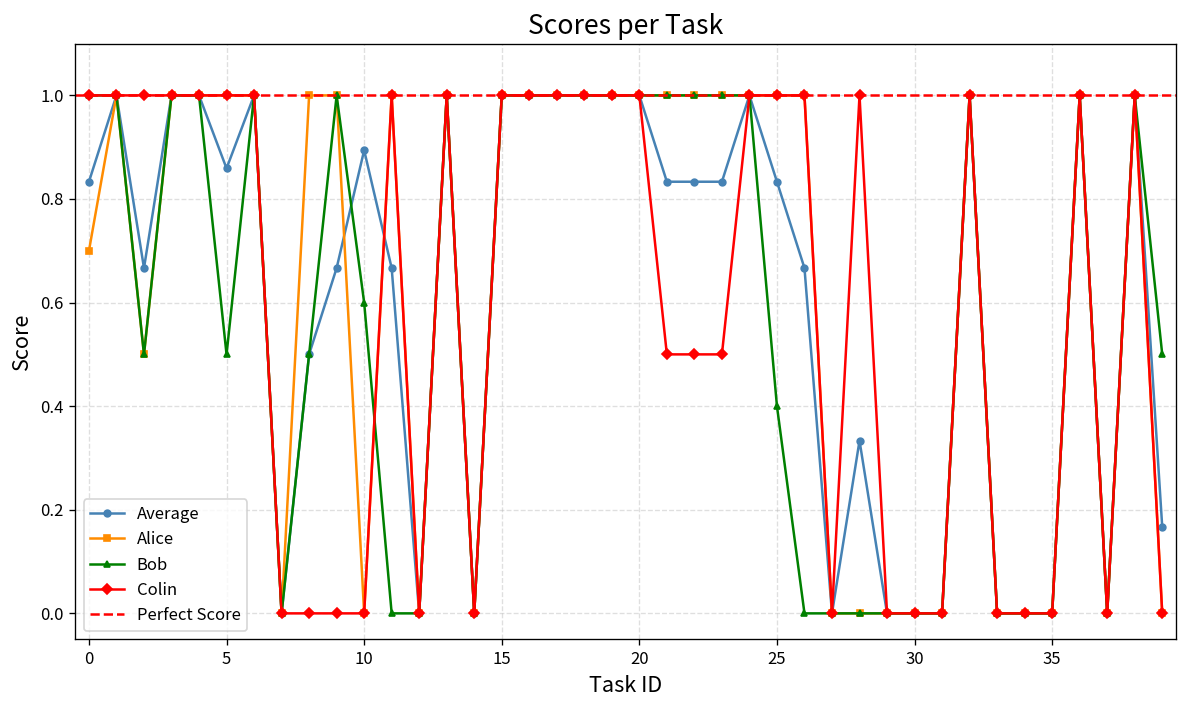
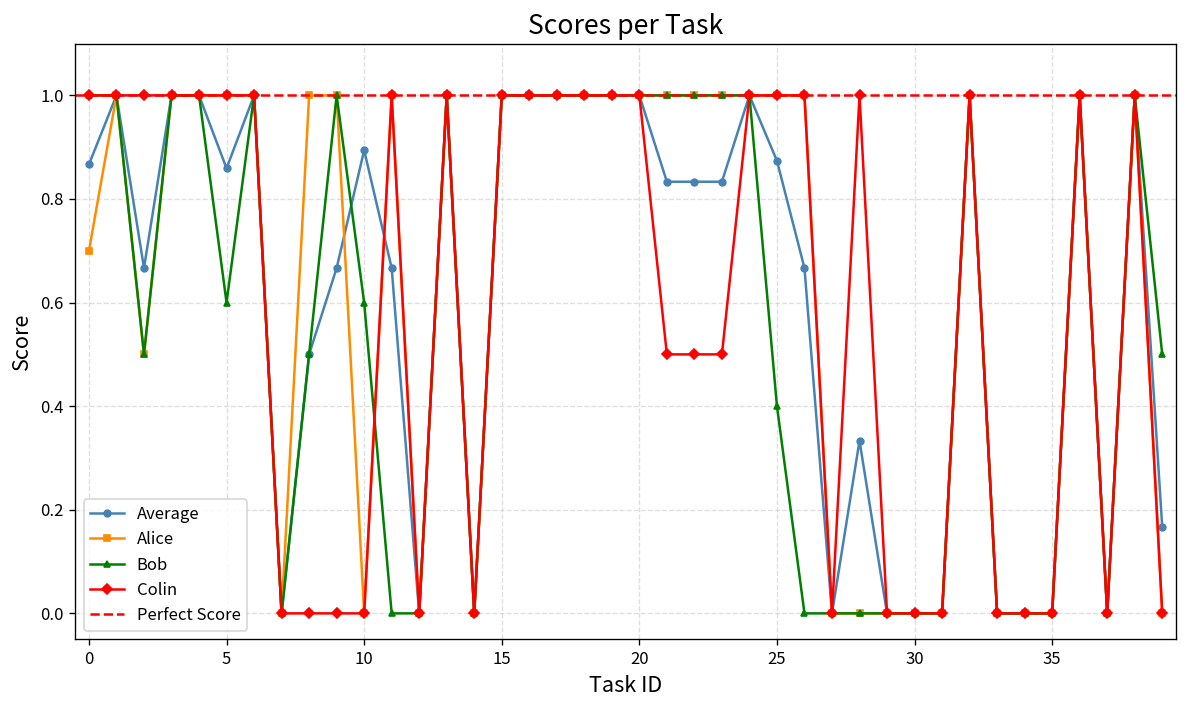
Average, 0: 0.83 -> 0.87
Bob, 5: 0.5 -> 0.6
Average, 25: 0.83 -> 0.87
